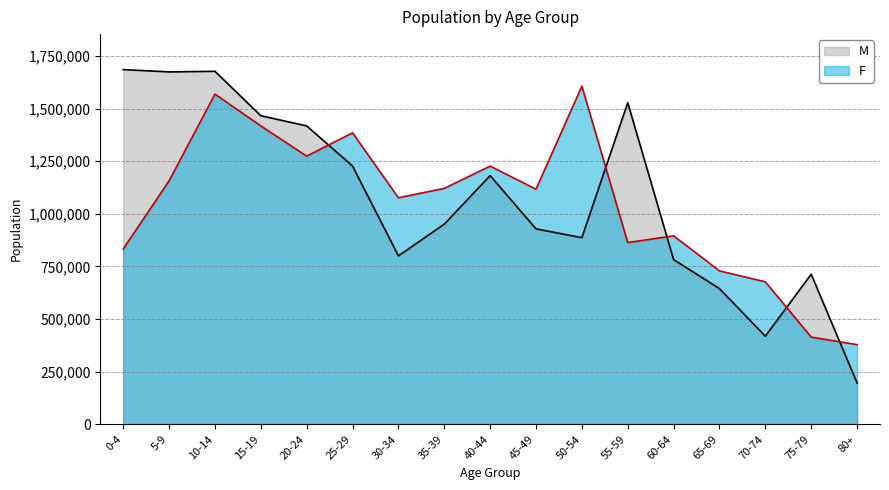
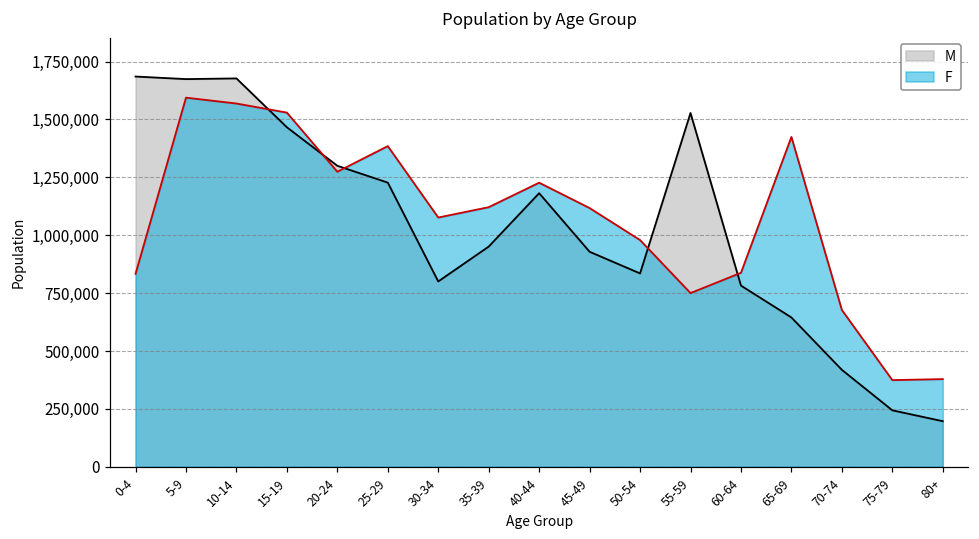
F, 5-9: 1,160,000 -> 1,590,000
F, 15-19: 1,420,000 -> 1,530,000
M, 20-24: 1,420,000 -> 1,300,000
M, 50-54: 890,000 -> 830,000
F, 50-54: 1,610,000 -> 980,000
F, 55-59: 860,000 -> 750,000
F, 60-64: 900,000 -> 840,000
F, 65-69: 730,000 -> 1,420,000
M, 75-79: 710,000 -> 240,000
F, 75-79: 410,000 -> 370,000
